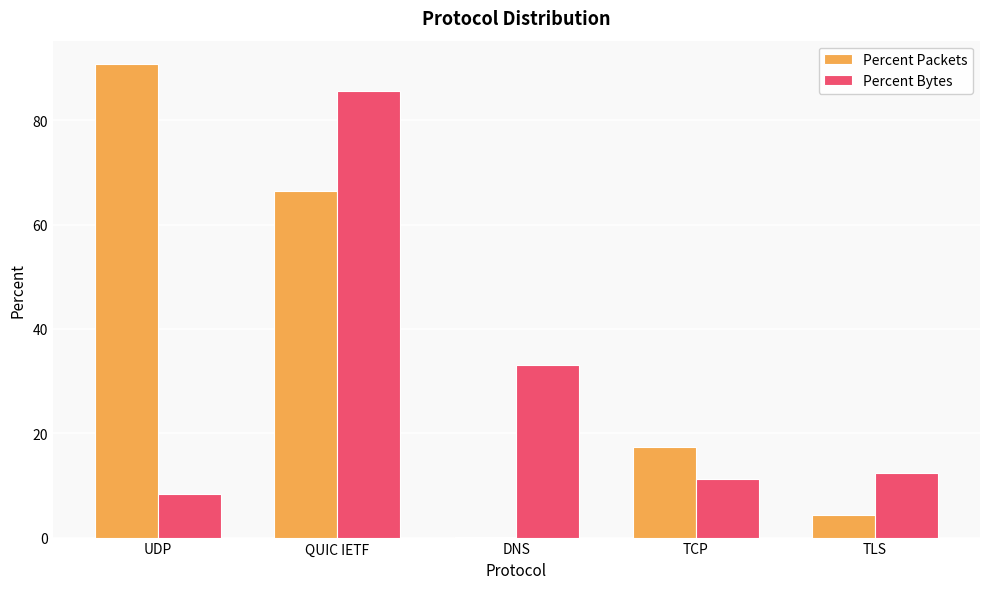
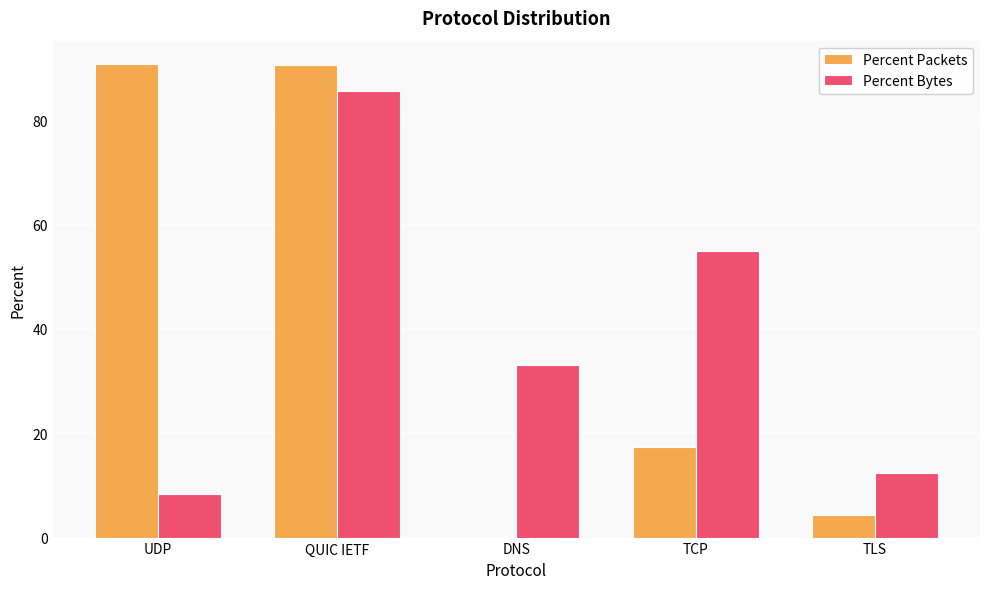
Percent Packets, QUIC IETF: 66 -> 91
Percent Bytes, TCP: 11 -> 55
